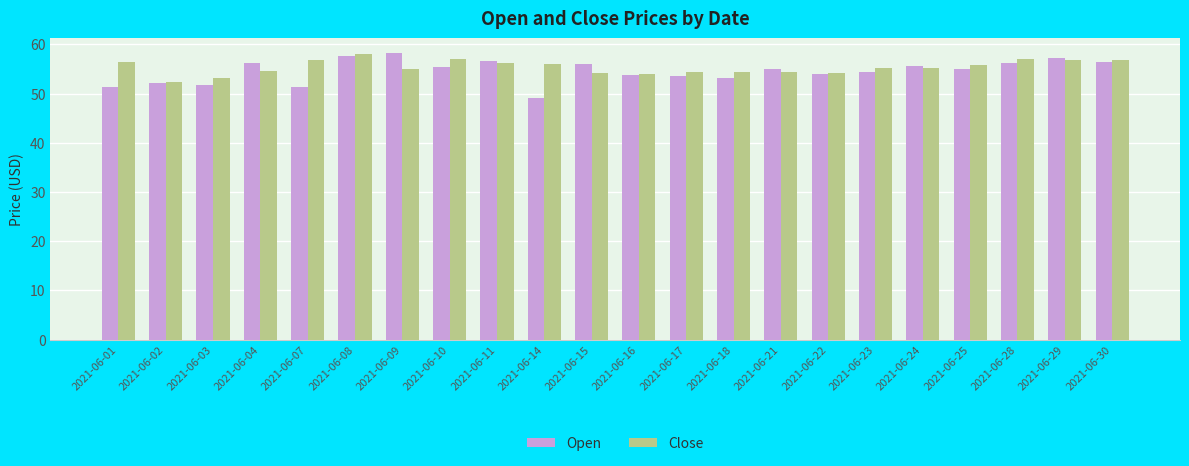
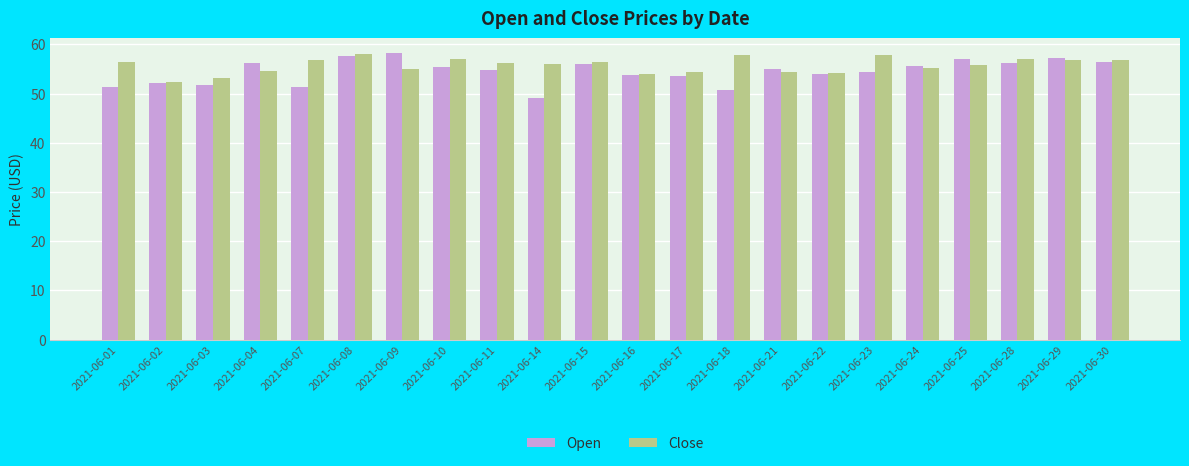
Open, 2021-06-11: 57 -> 55
Close, 2021-06-15: 54 -> 56
Open, 2021-06-18: 53 -> 51
Close, 2021-06-18: 54 -> 58
Close, 2021-06-23: 55 -> 58
Open, 2021-06-25: 55 -> 57
